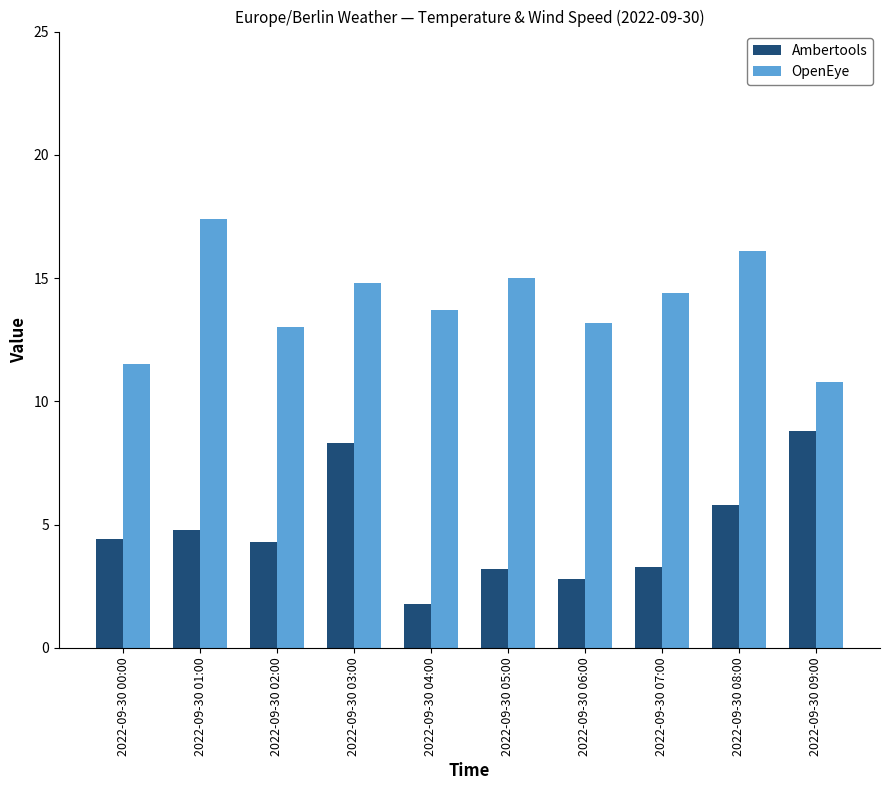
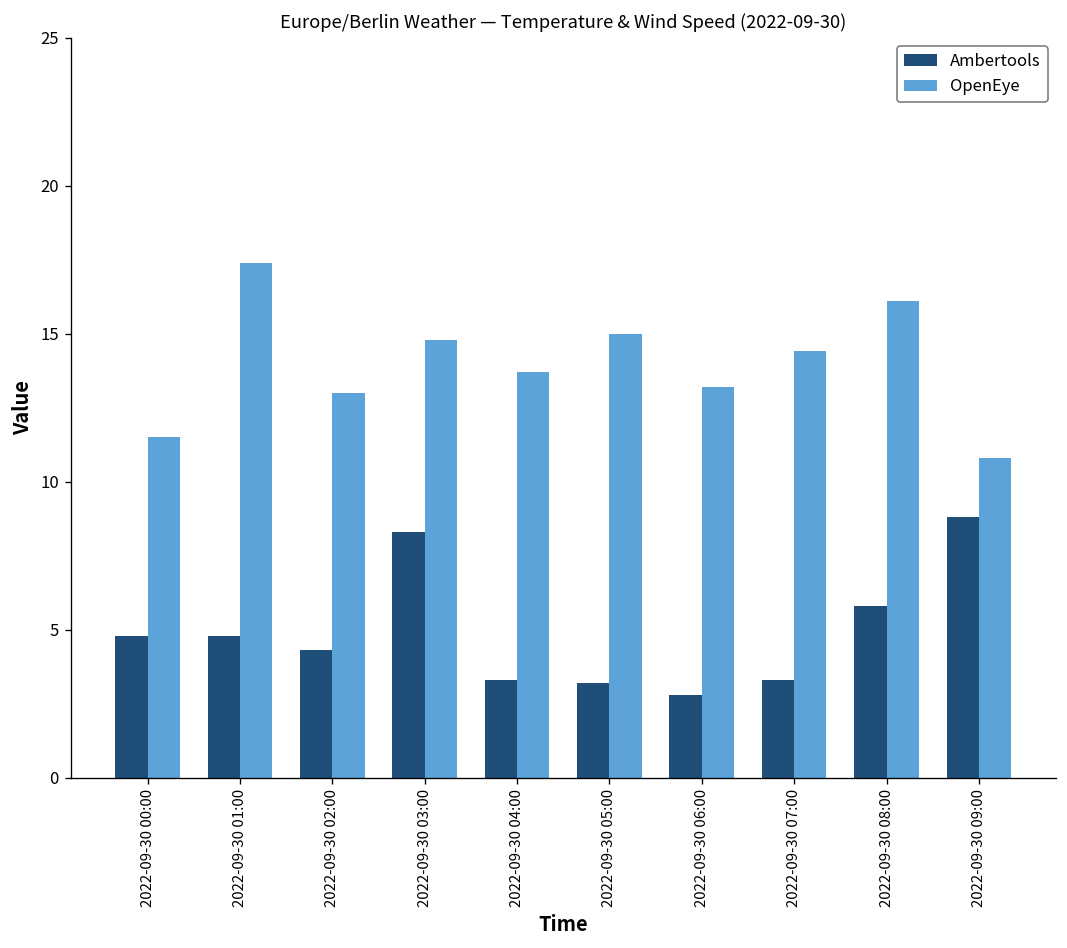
Ambertools, 2022-09-30 00:00: 4.4 -> 4.8
Ambertools, 2022-09-30 04:00: 1.8 -> 3.3
